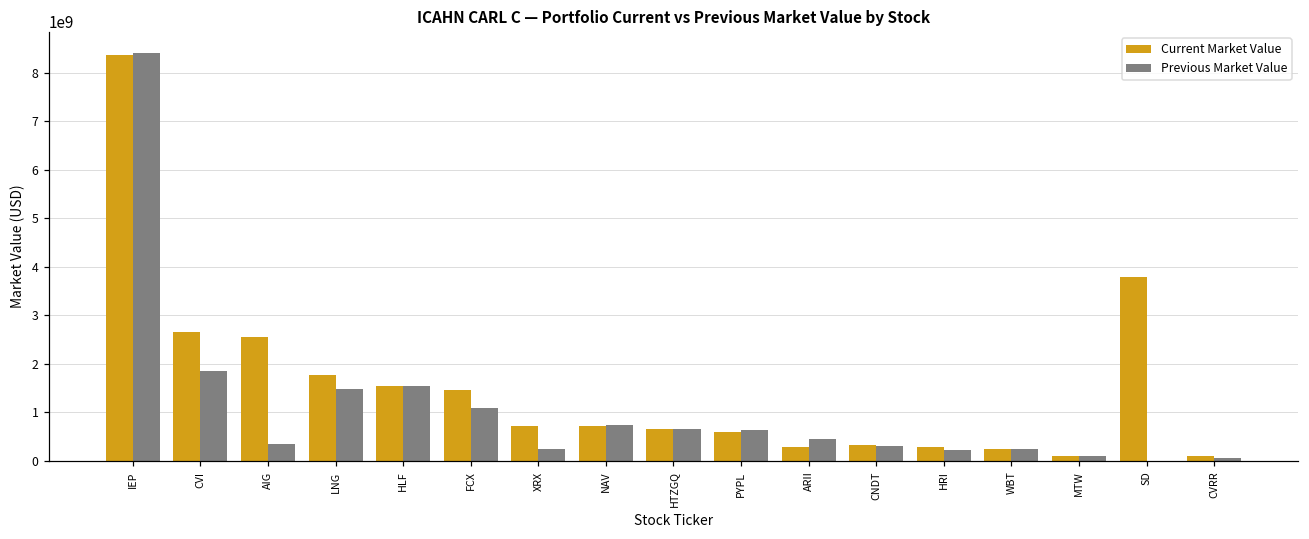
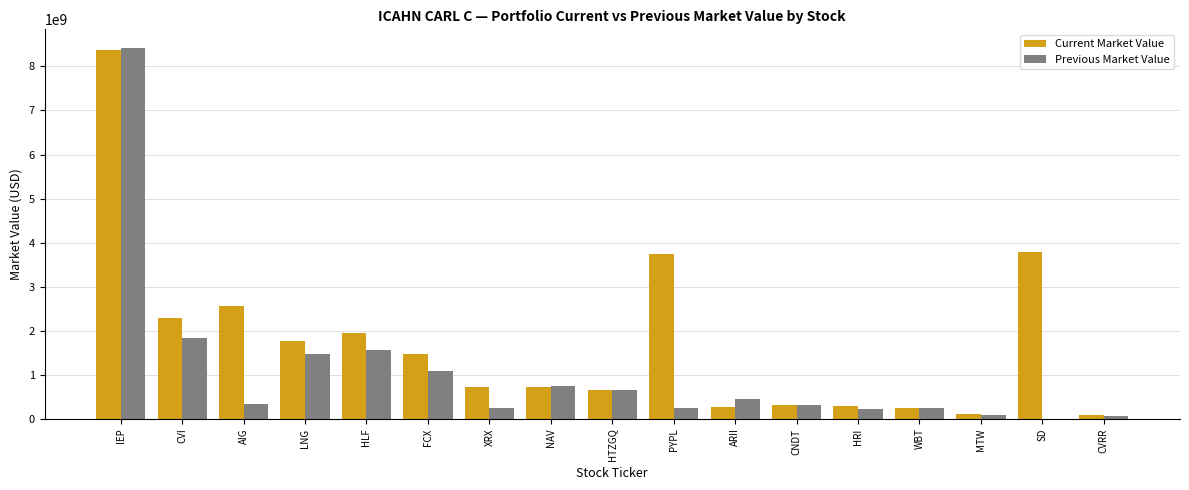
Current Market Value, CVI: 2700000000 -> 2300000000
Current Market Value, HLF: 1500000000 -> 2000000000
Current Market Value, PYPL: 600000000 -> 3700000000
Previous Market Value, PYPL: 600000000 -> 200000000
